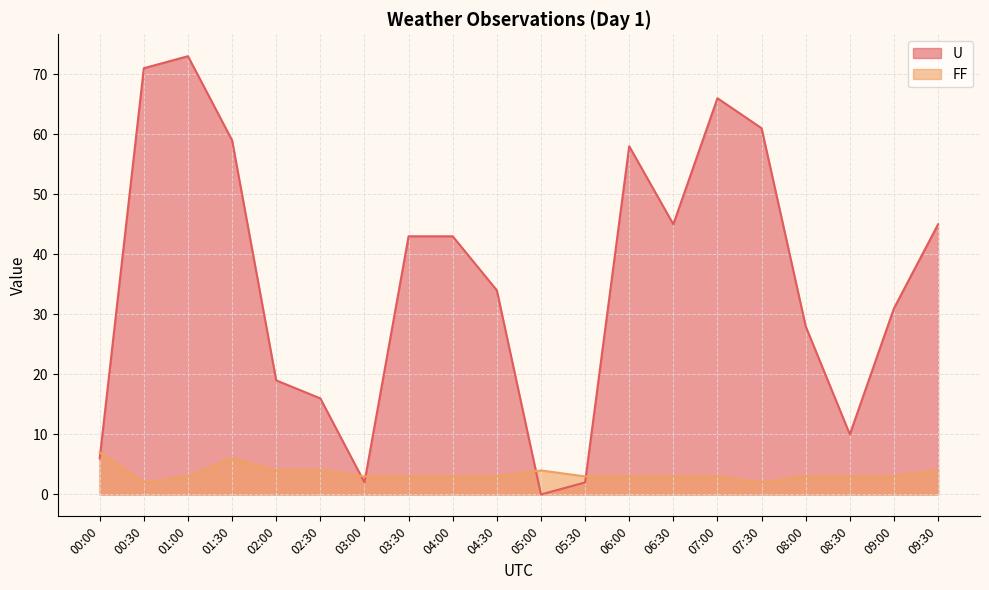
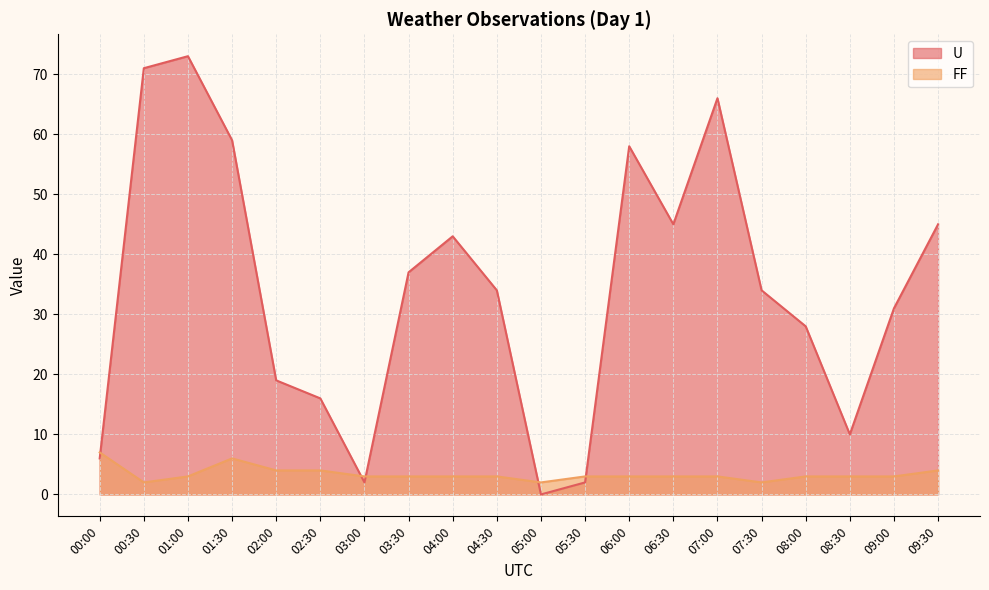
U, 03:30: 43 -> 37
FF, 05:00: 4 -> 2
U, 07:30: 61 -> 34
